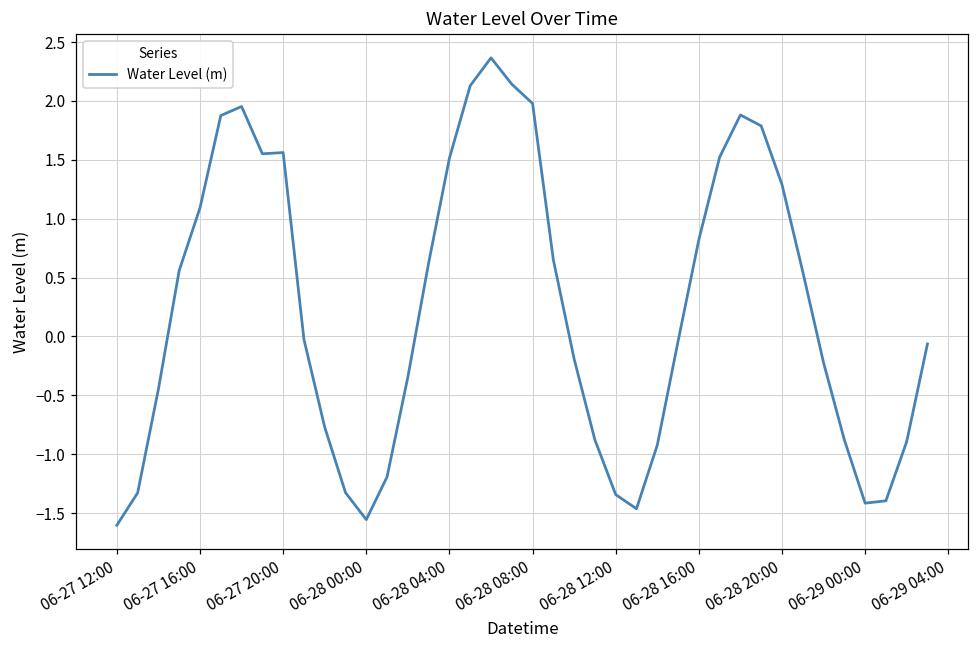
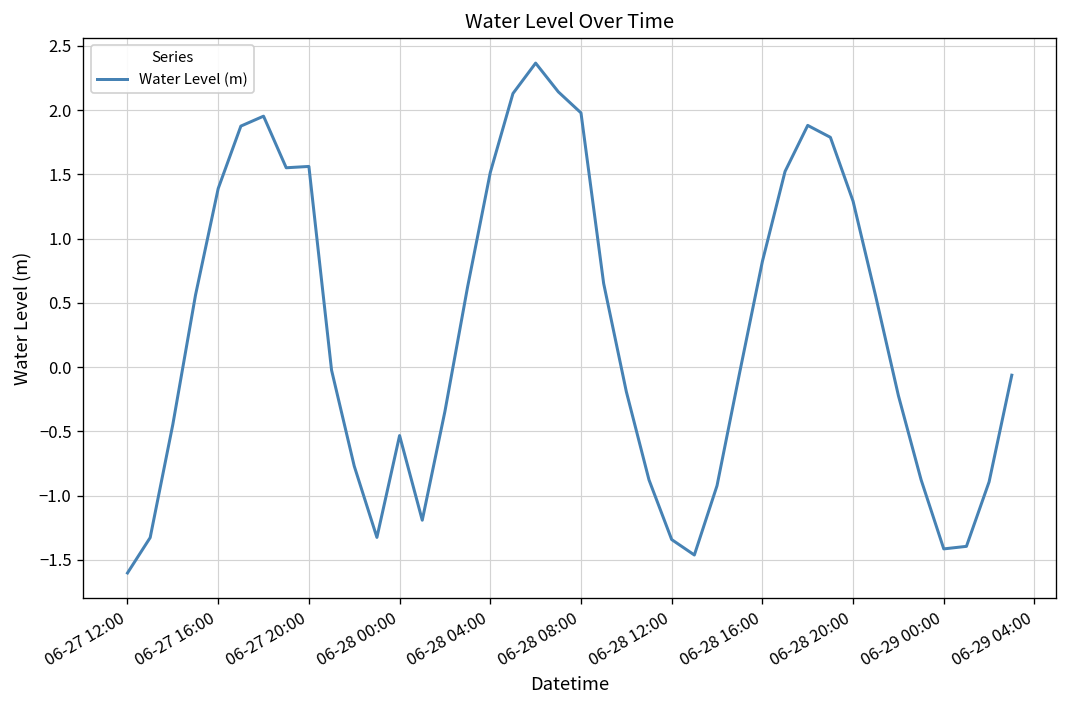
06-27 16:00: 1.09 -> 1.39
06-28 00:00: -1.56 -> -0.53
